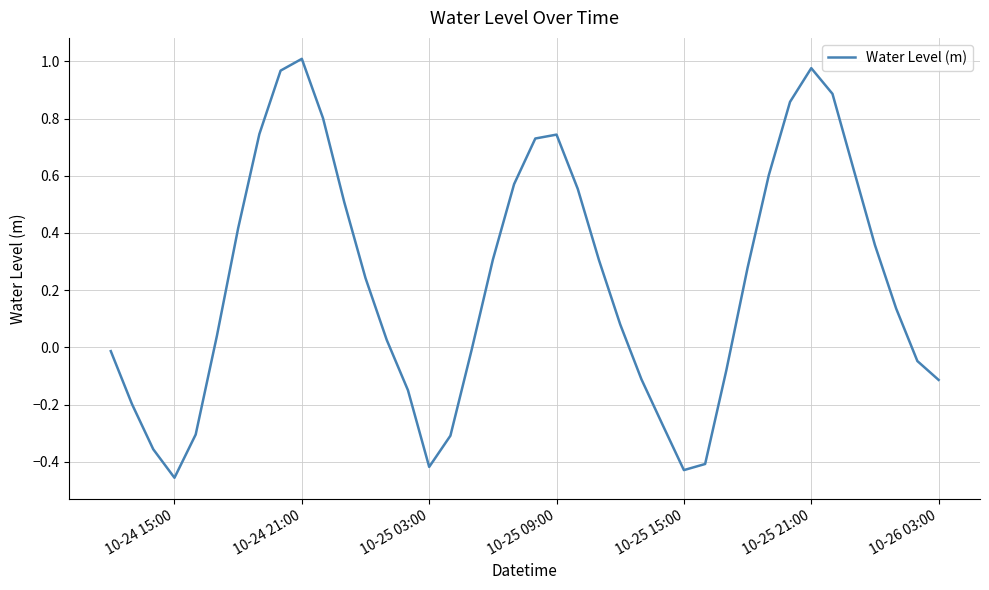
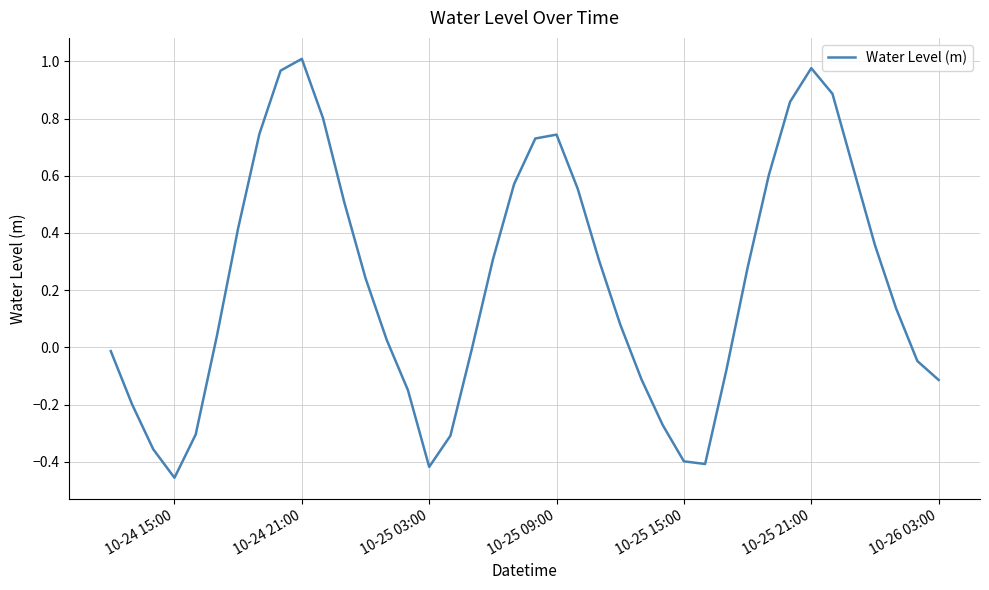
10-25 15:00: -0.43 -> -0.40
